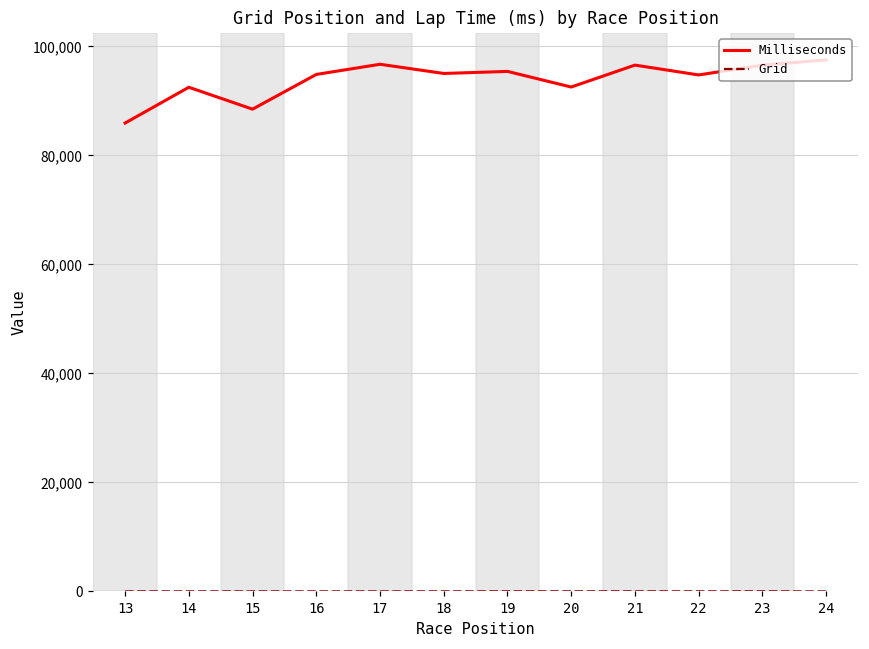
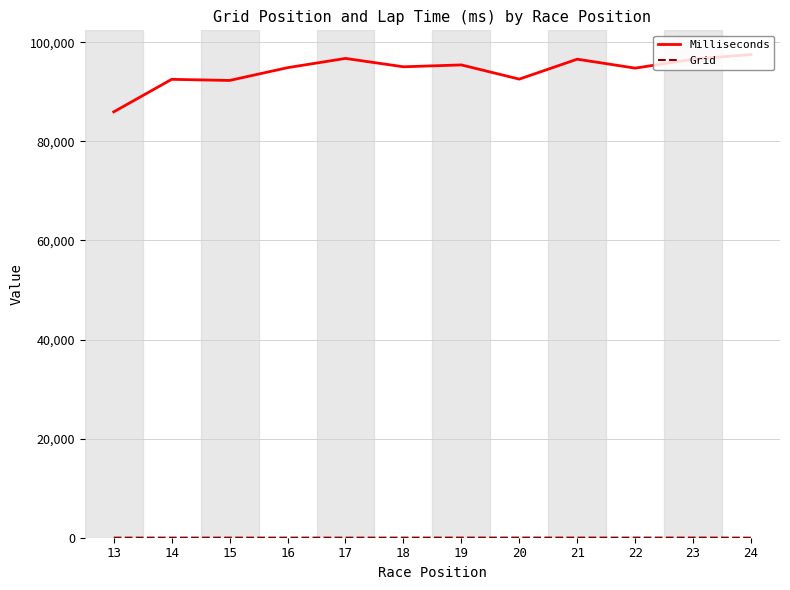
Milliseconds, 15: 88,000 -> 92,000
